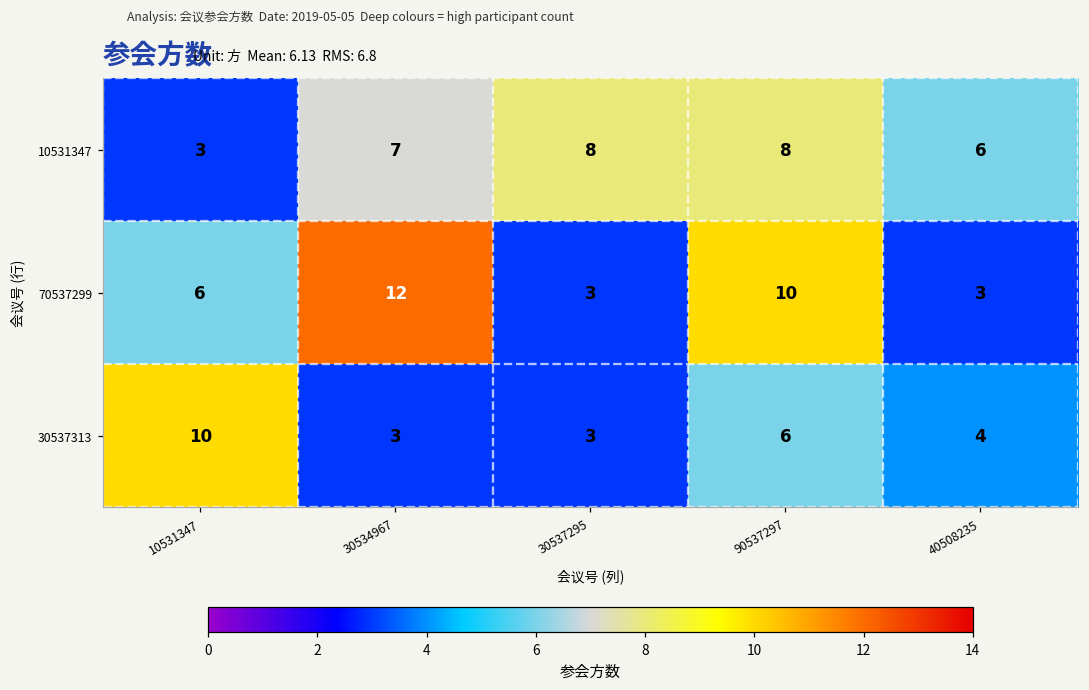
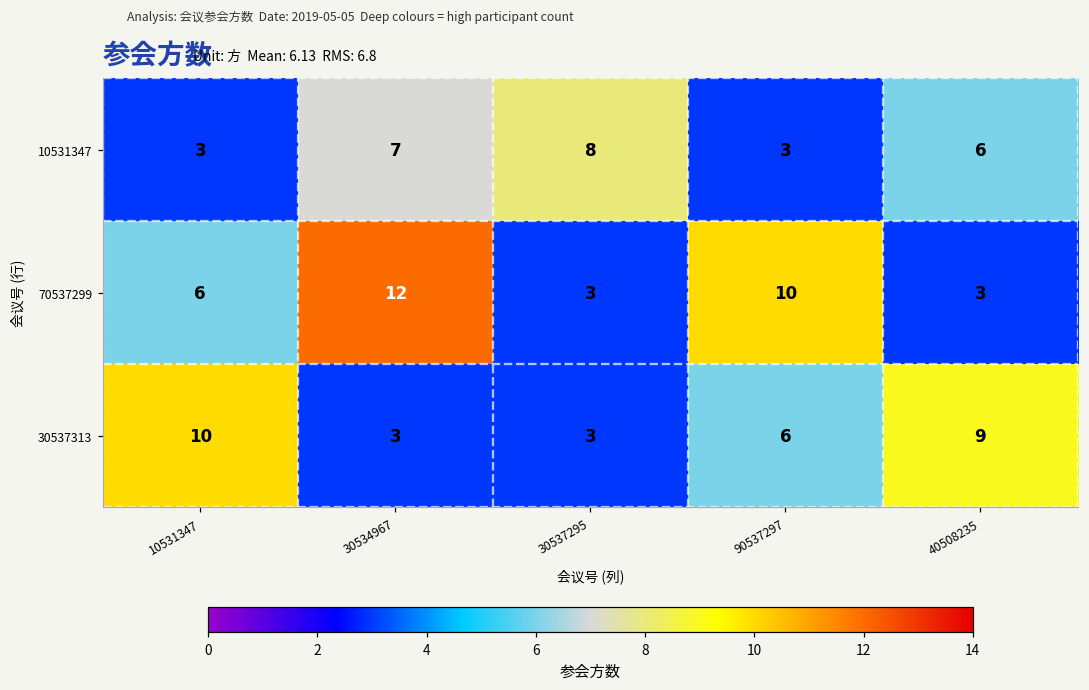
10531347, 90537297: 8 -> 3
30537313, 40508235: 4 -> 9
